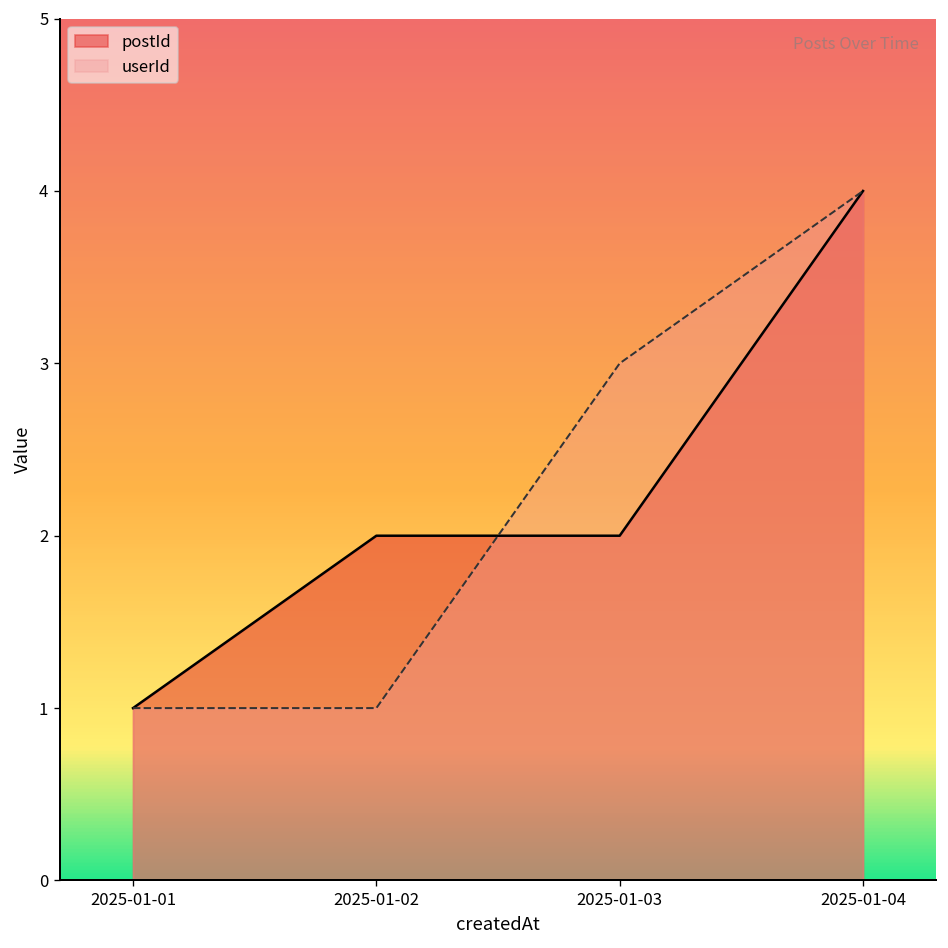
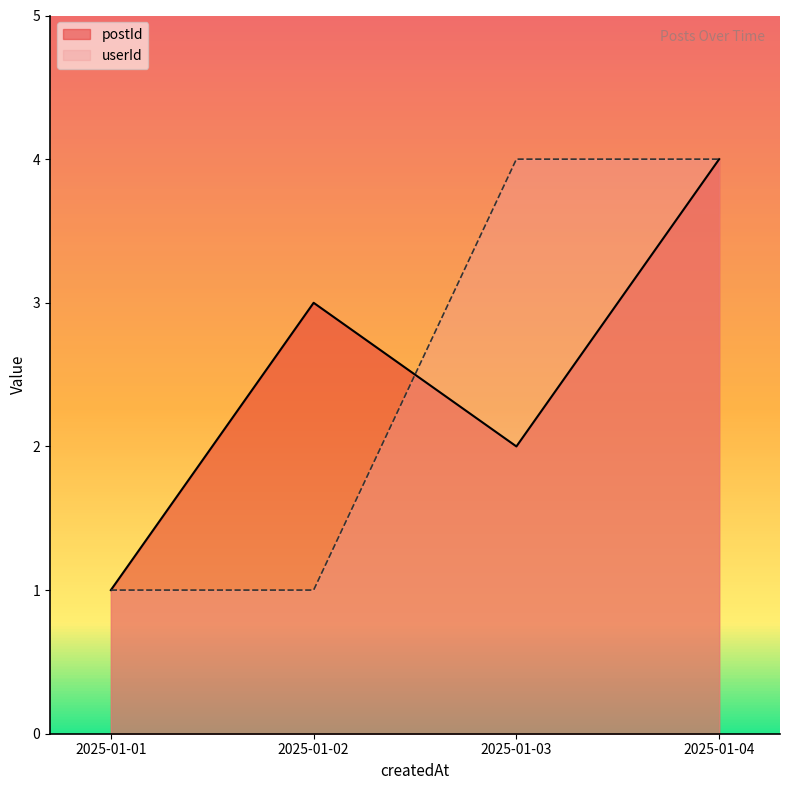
postId, 2025-01-02: 2 -> 3
userId, 2025-01-03: 3 -> 4
